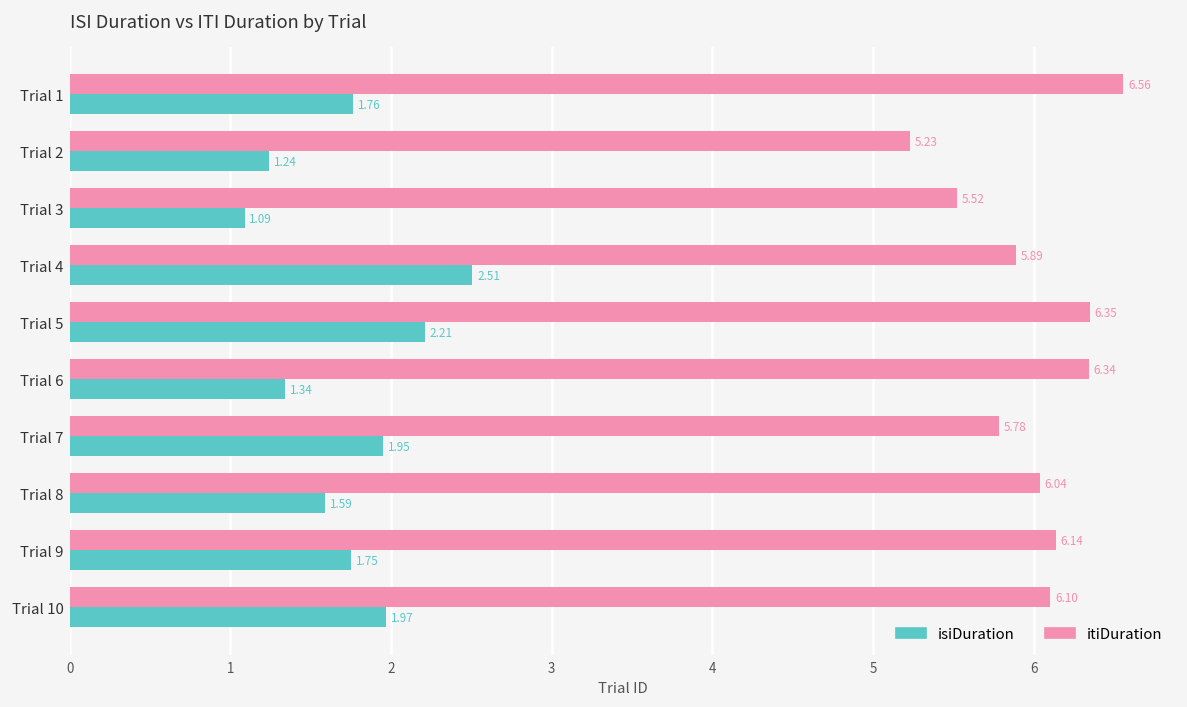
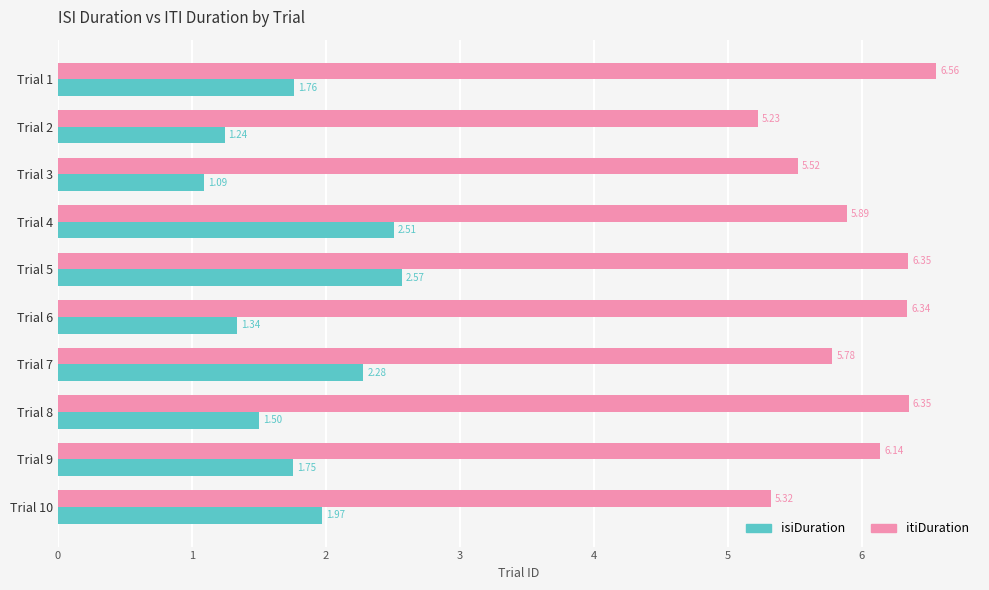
isiDuration, Trial 5: 2.21 -> 2.57
isiDuration, Trial 7: 1.95 -> 2.28
itiDuration, Trial 8: 6.04 -> 6.35
isiDuration, Trial 8: 1.59 -> 1.50
itiDuration, Trial 10: 6.10 -> 5.32
